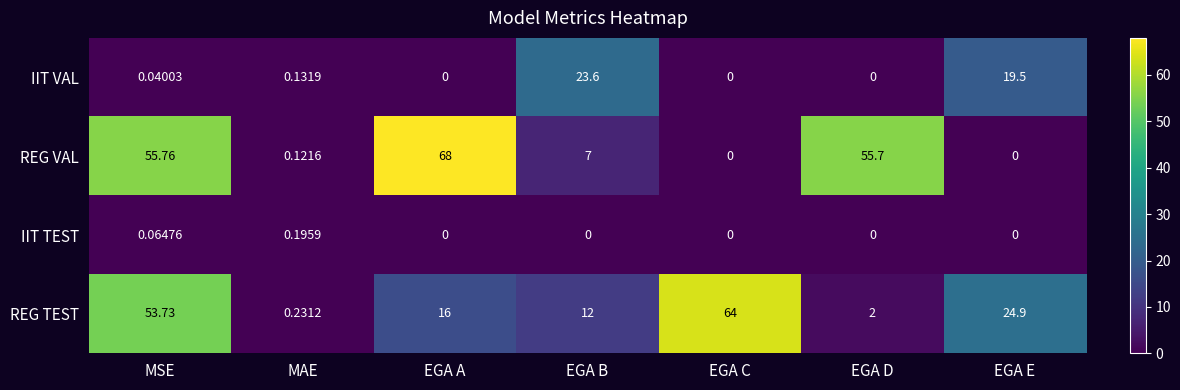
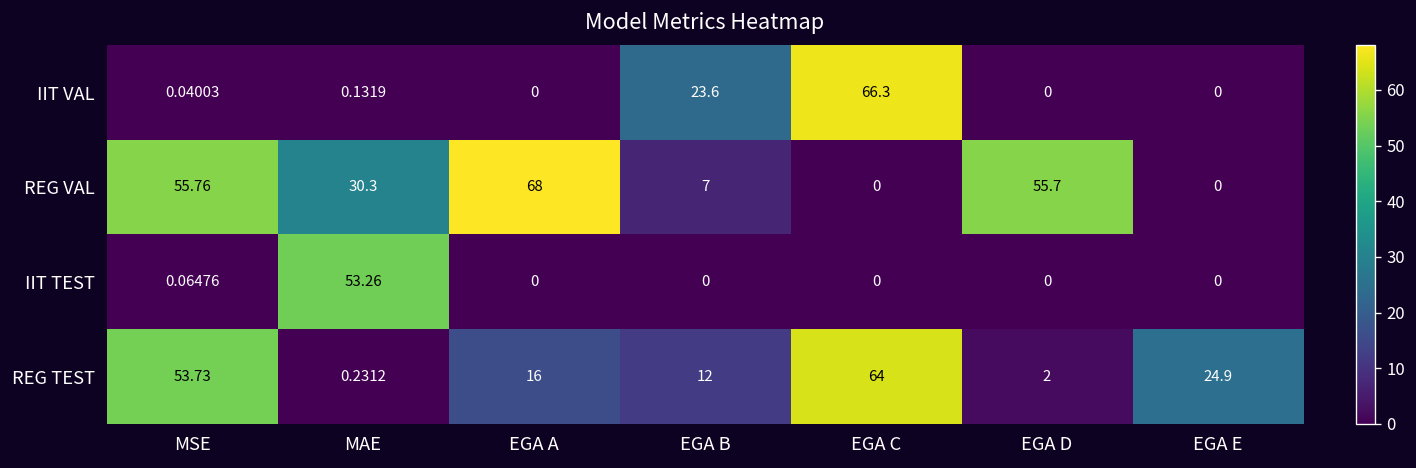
IIT VAL, EGA C: 0 -> 66.3
IIT VAL, EGA E: 19.5 -> 0
REG VAL, MAE: 0.1216 -> 30.3
IIT TEST, MAE: 0.1959 -> 53.26
